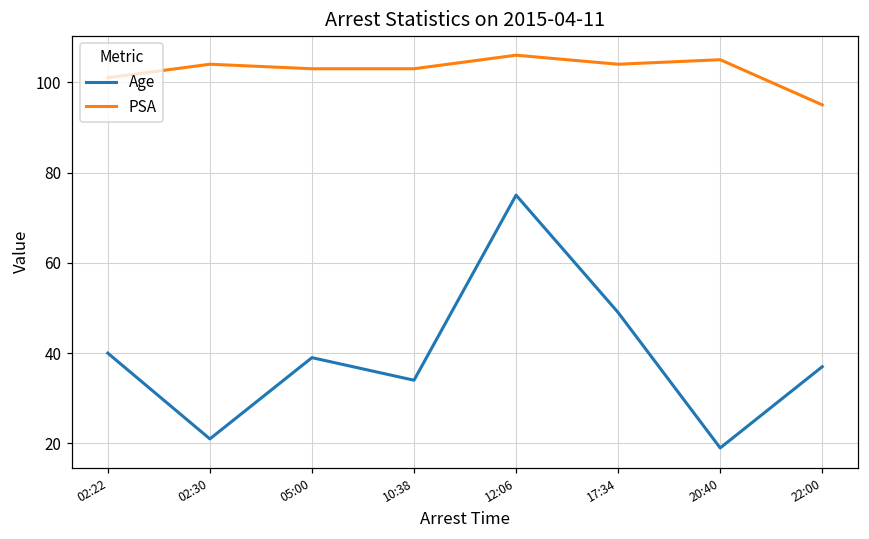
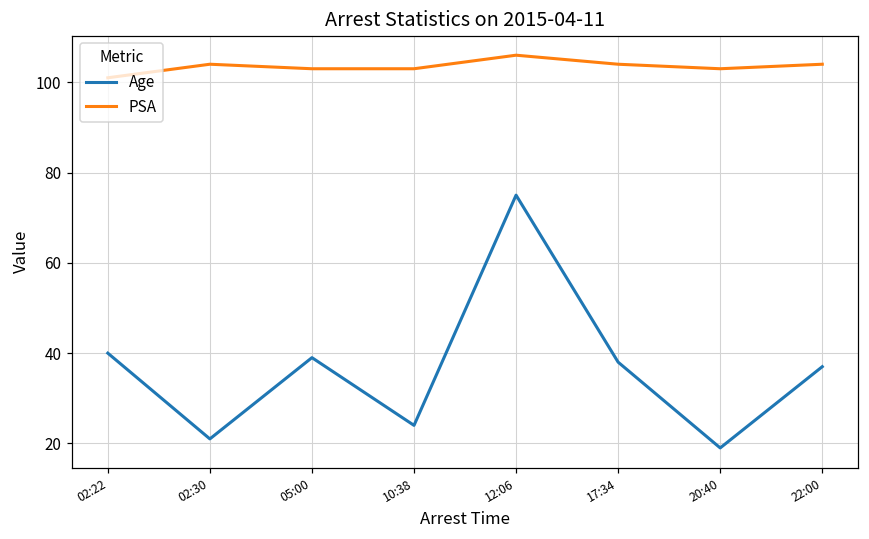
Age, 10:38: 34 -> 24
Age, 17:34: 49 -> 38
PSA, 20:40: 105 -> 103
PSA, 22:00: 95 -> 104
